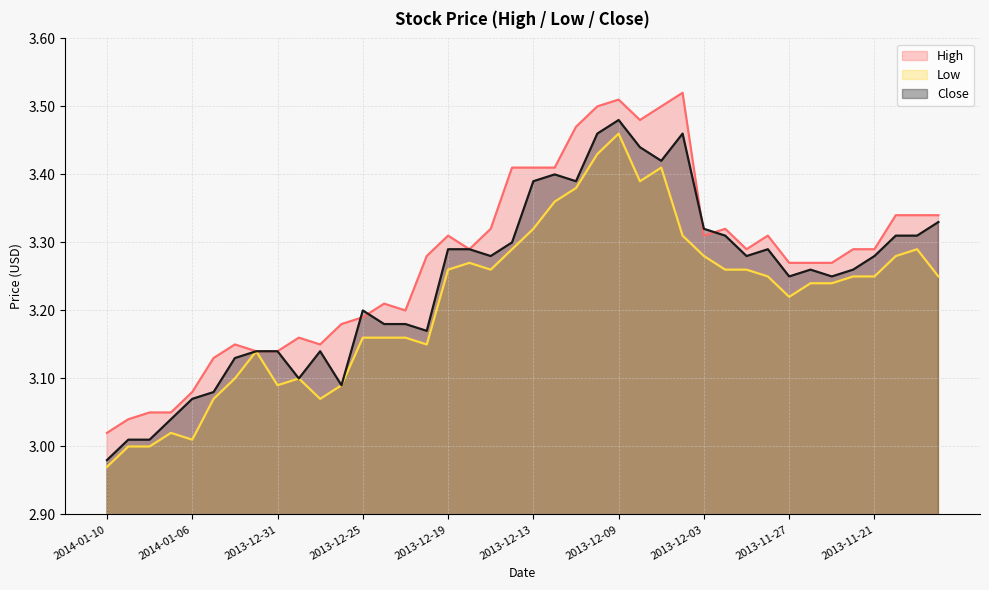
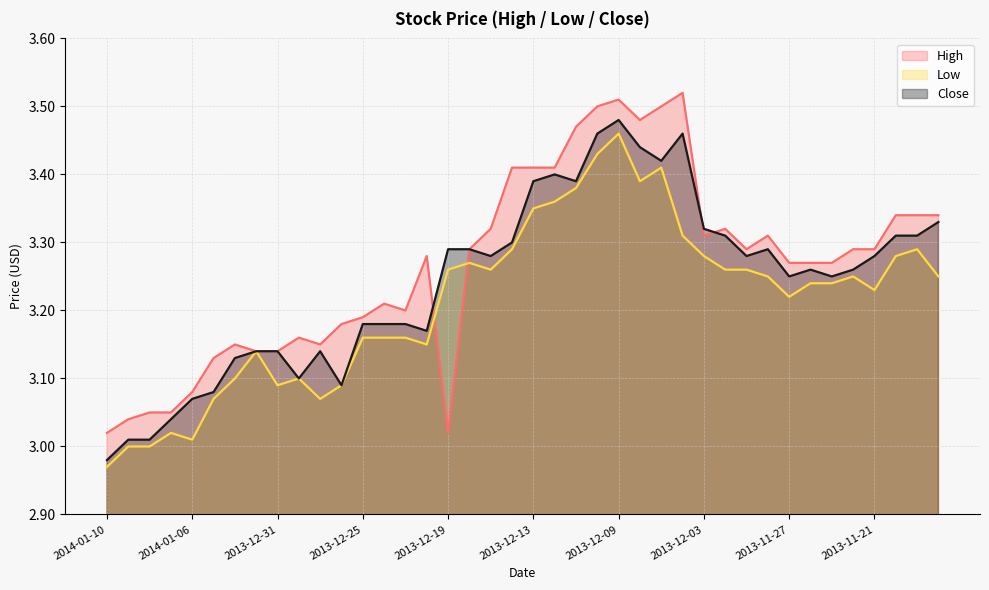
Close, 2013-12-25: 3.20 -> 3.18
High, 2013-12-19: 3.31 -> 3.02
Low, 2013-12-13: 3.32 -> 3.35
Low, 2013-11-21: 3.25 -> 3.23
